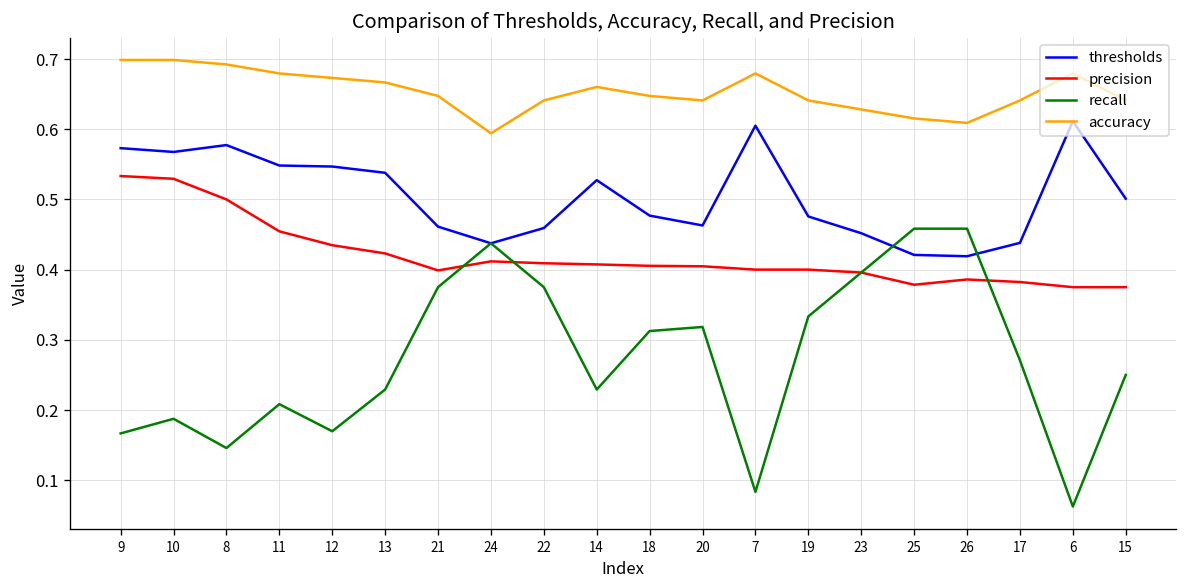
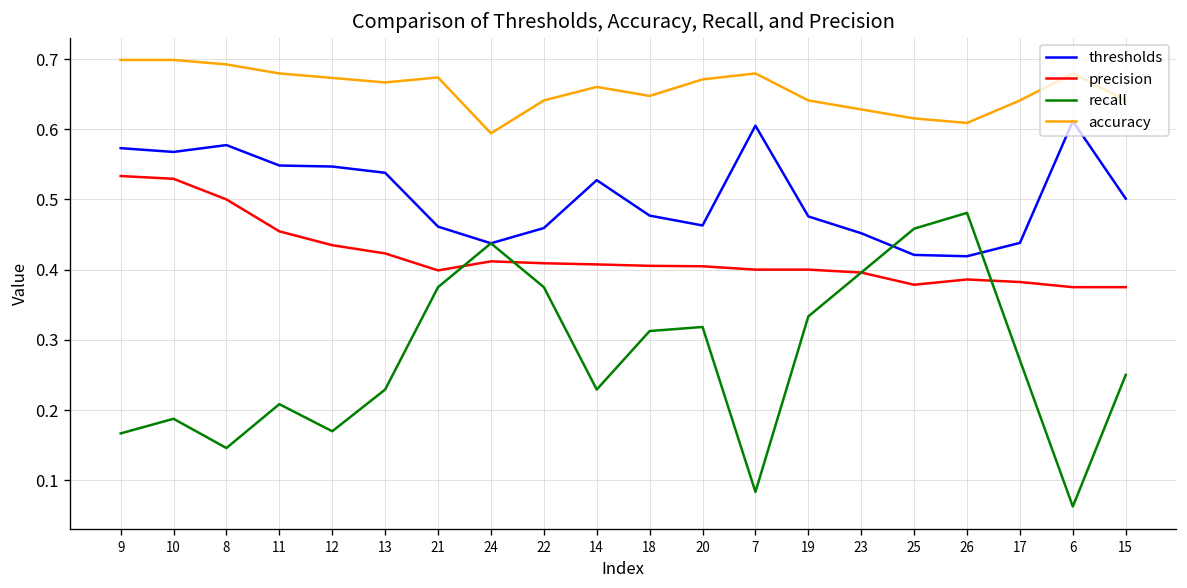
accuracy, 21: 0.65 -> 0.67
accuracy, 20: 0.64 -> 0.67
recall, 26: 0.46 -> 0.48
